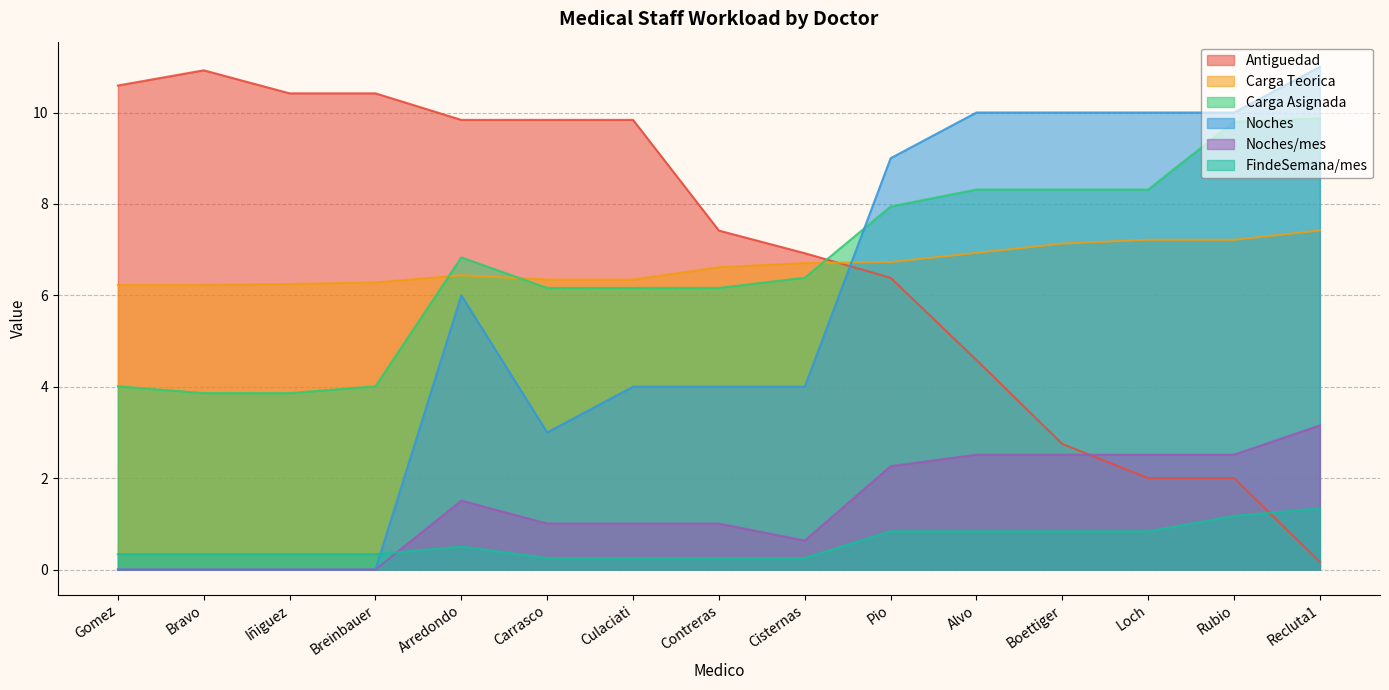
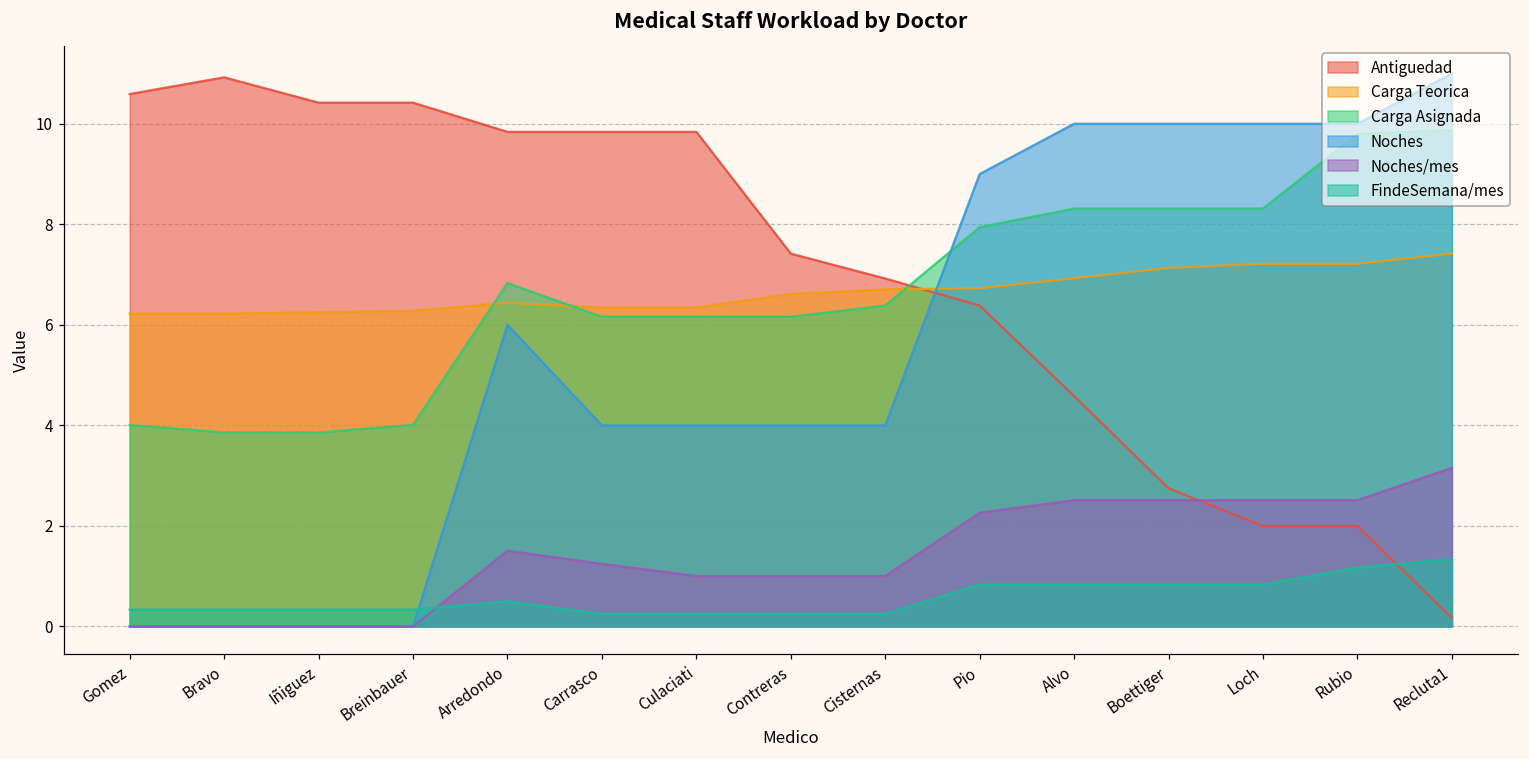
Noches, Carrasco: 3 -> 4
Noches/mes, Carrasco: 1.0 -> 1.2
Noches/mes, Cisternas: 0.6 -> 1.0
